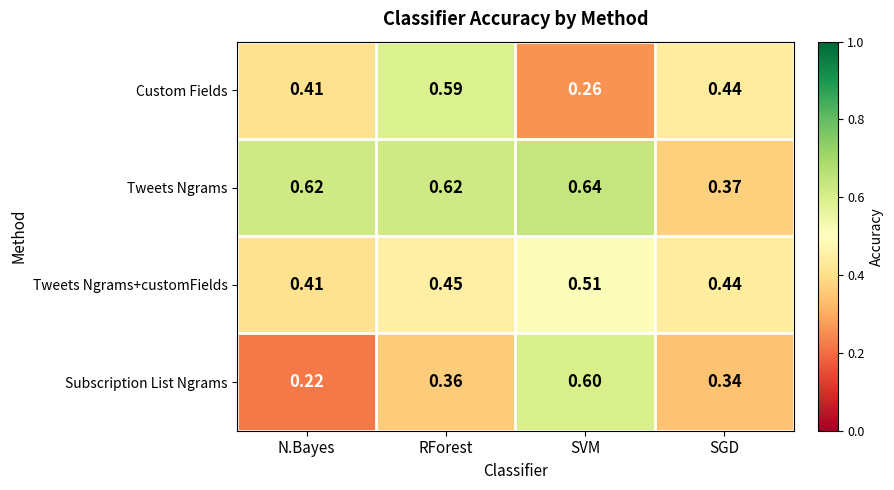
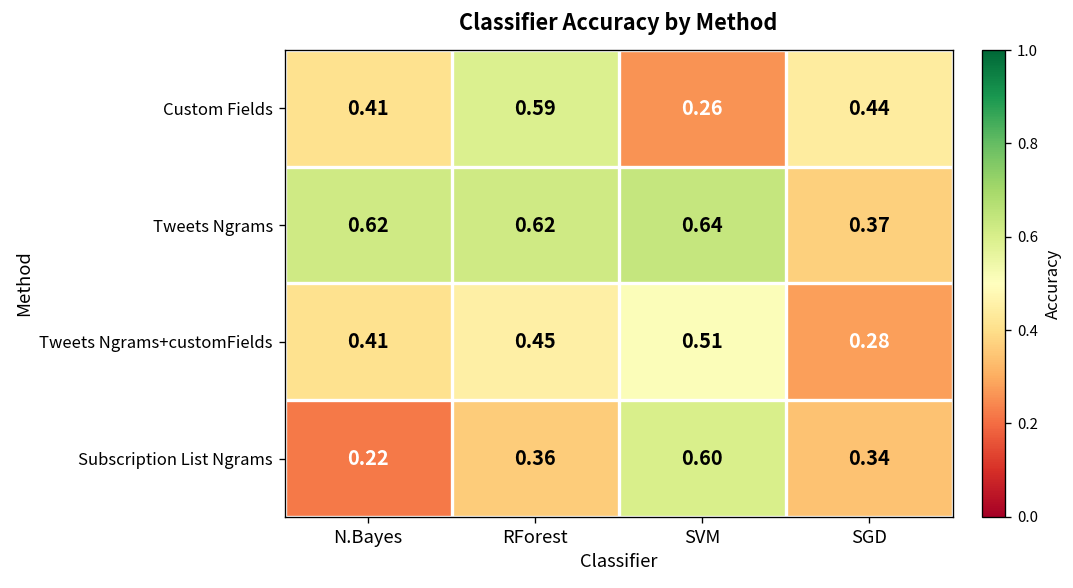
Tweets Ngrams+customFields, SGD: 0.44 -> 0.28
